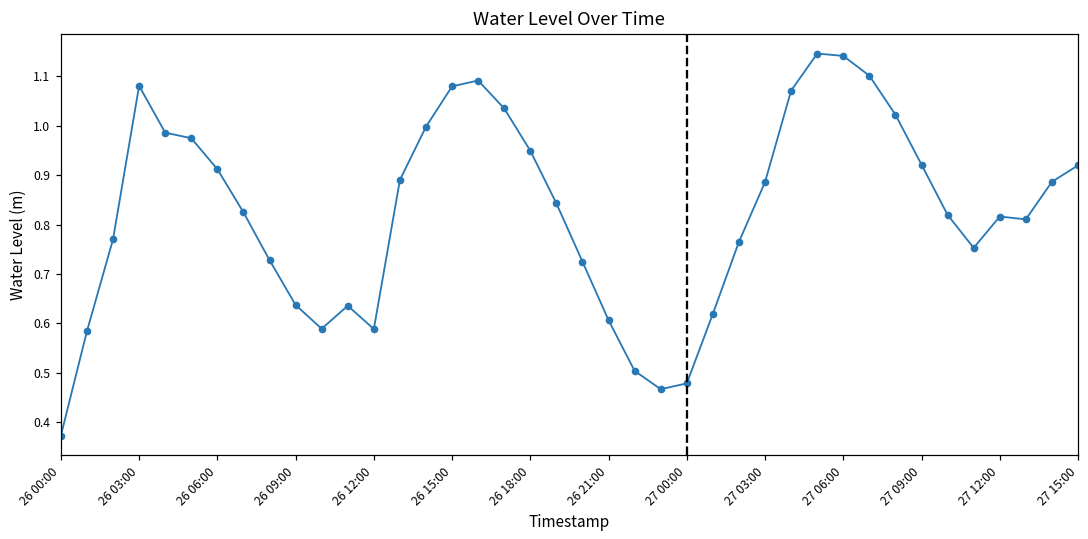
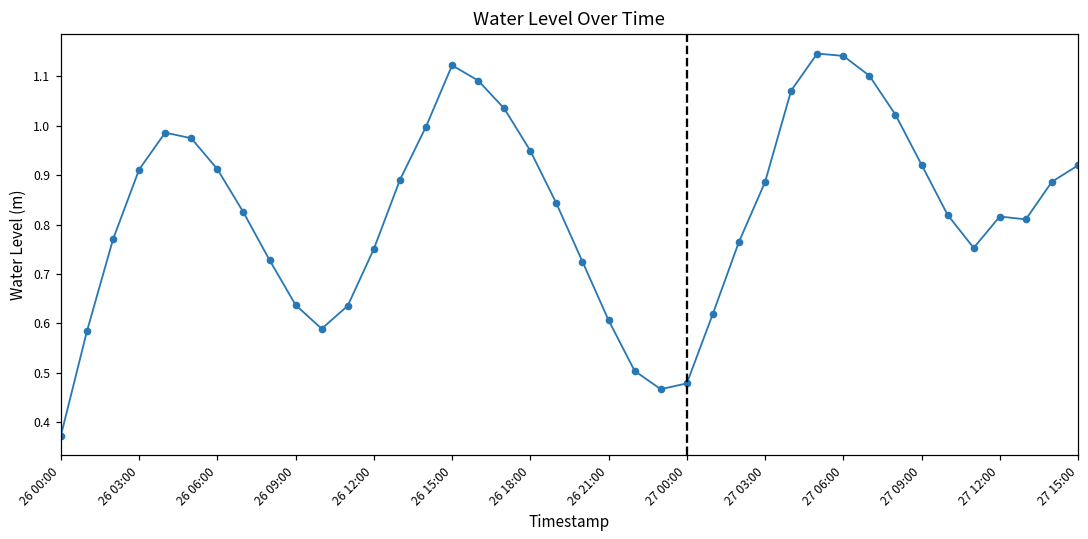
26 03:00: 1.08 -> 0.91
26 12:00: 0.59 -> 0.75
26 15:00: 1.08 -> 1.12
